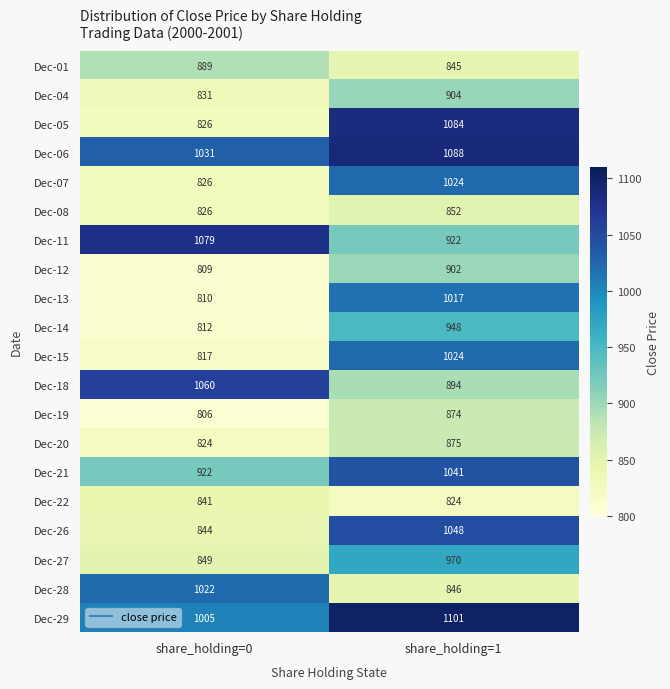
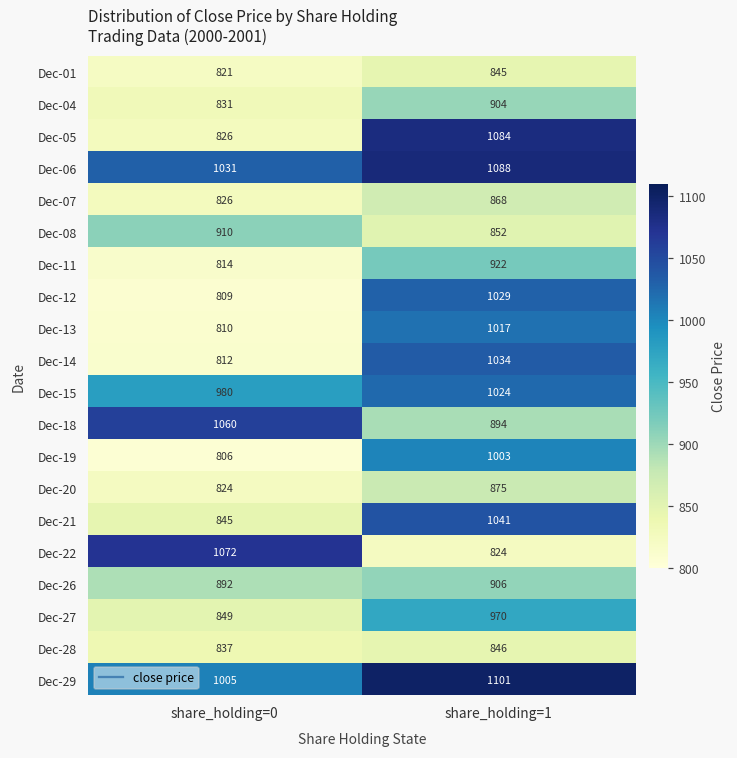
Dec-01, share_holding=0: 889 -> 821
Dec-07, share_holding=1: 1024 -> 868
Dec-08, share_holding=0: 826 -> 910
Dec-11, share_holding=0: 1079 -> 814
Dec-12, share_holding=1: 902 -> 1029
Dec-14, share_holding=1: 948 -> 1034
Dec-15, share_holding=0: 817 -> 980
Dec-19, share_holding=1: 874 -> 1003
Dec-21, share_holding=0: 922 -> 845
Dec-22, share_holding=0: 841 -> 1072
Dec-26, share_holding=0: 844 -> 892
Dec-26, share_holding=1: 1048 -> 906
Dec-28, share_holding=0: 1022 -> 837
